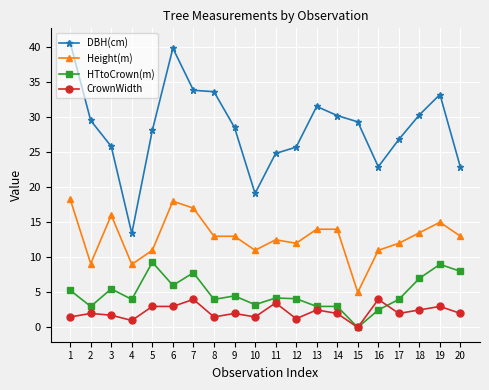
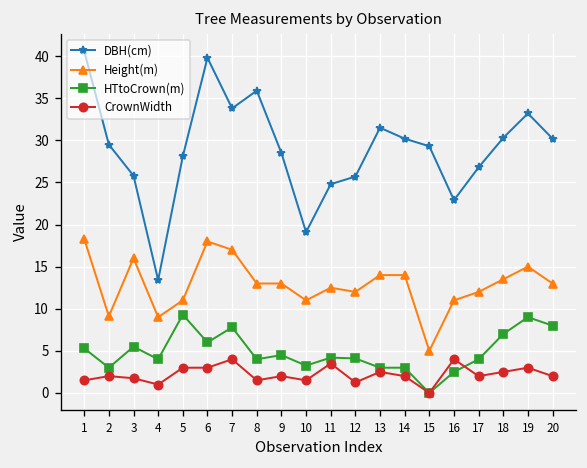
DBH(cm), 8: 34 -> 36
DBH(cm), 20: 23 -> 30
